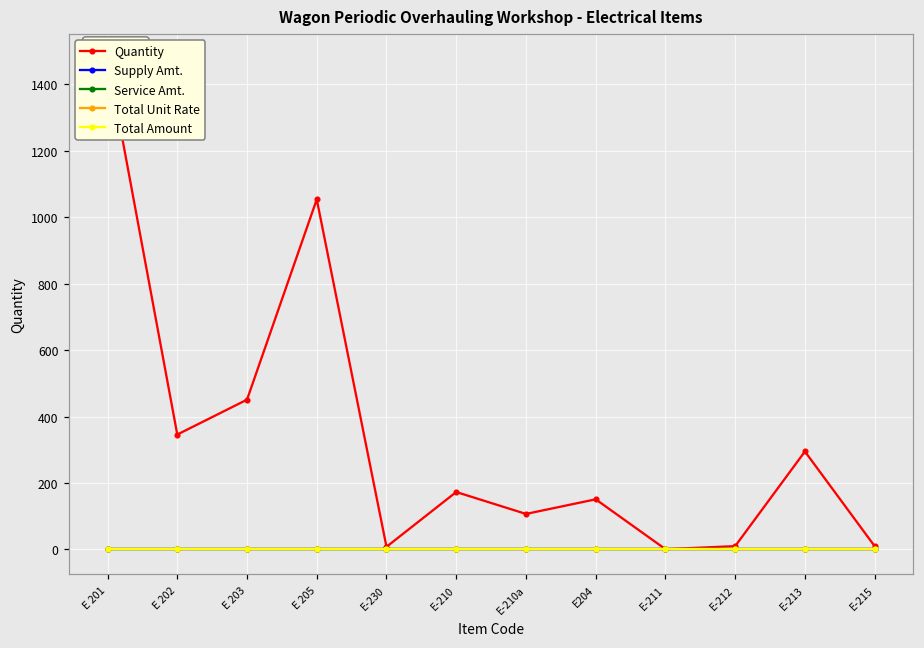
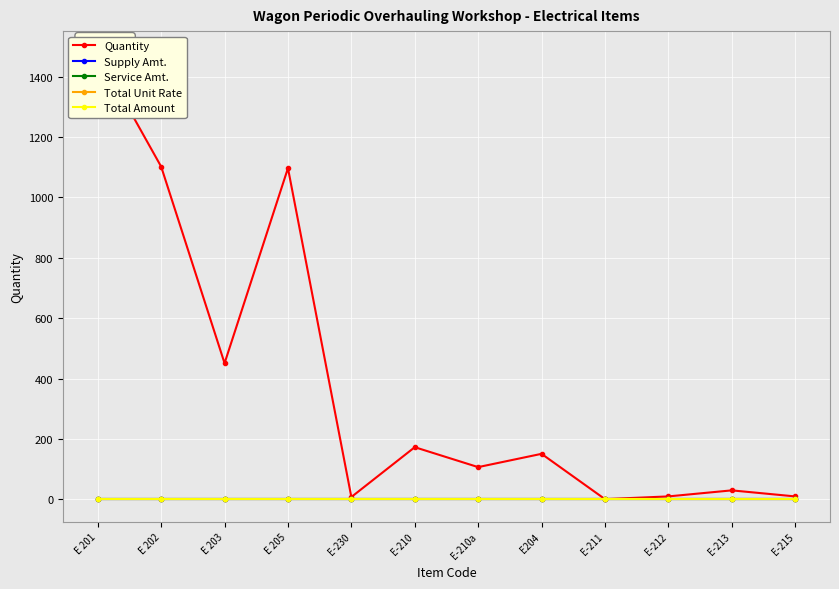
Quantity, E 202: 350 -> 1100
Quantity, E 205: 1050 -> 1100
Quantity, E-213: 300 -> 30
